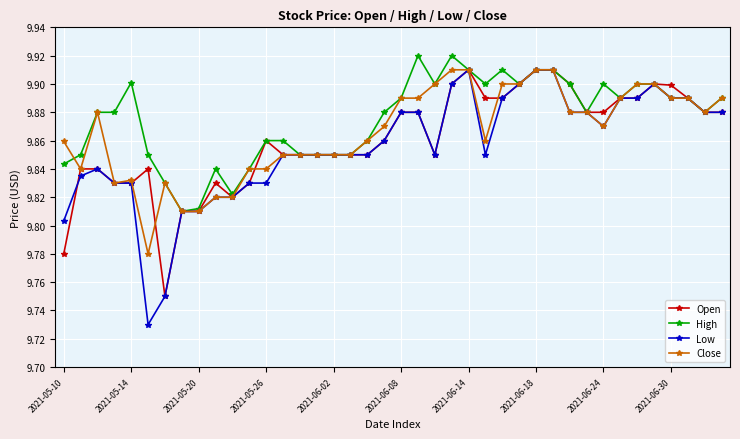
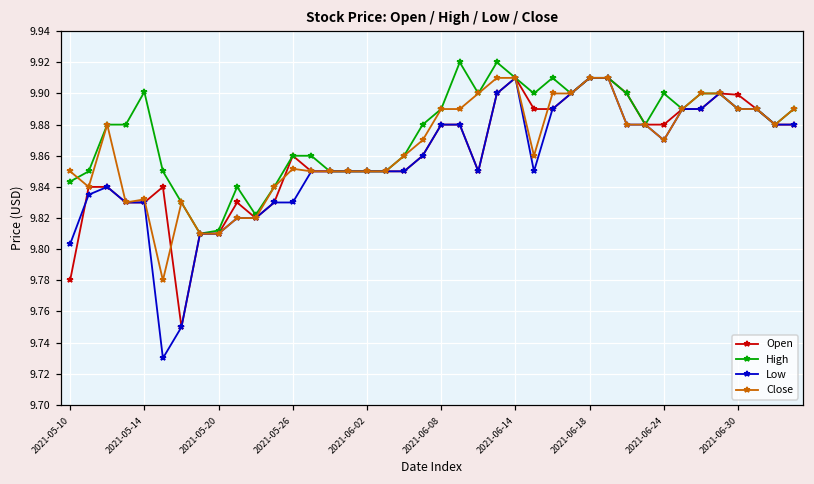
Close, 2021-05-10: 9.859 -> 9.850
Close, 2021-05-26: 9.840 -> 9.852
